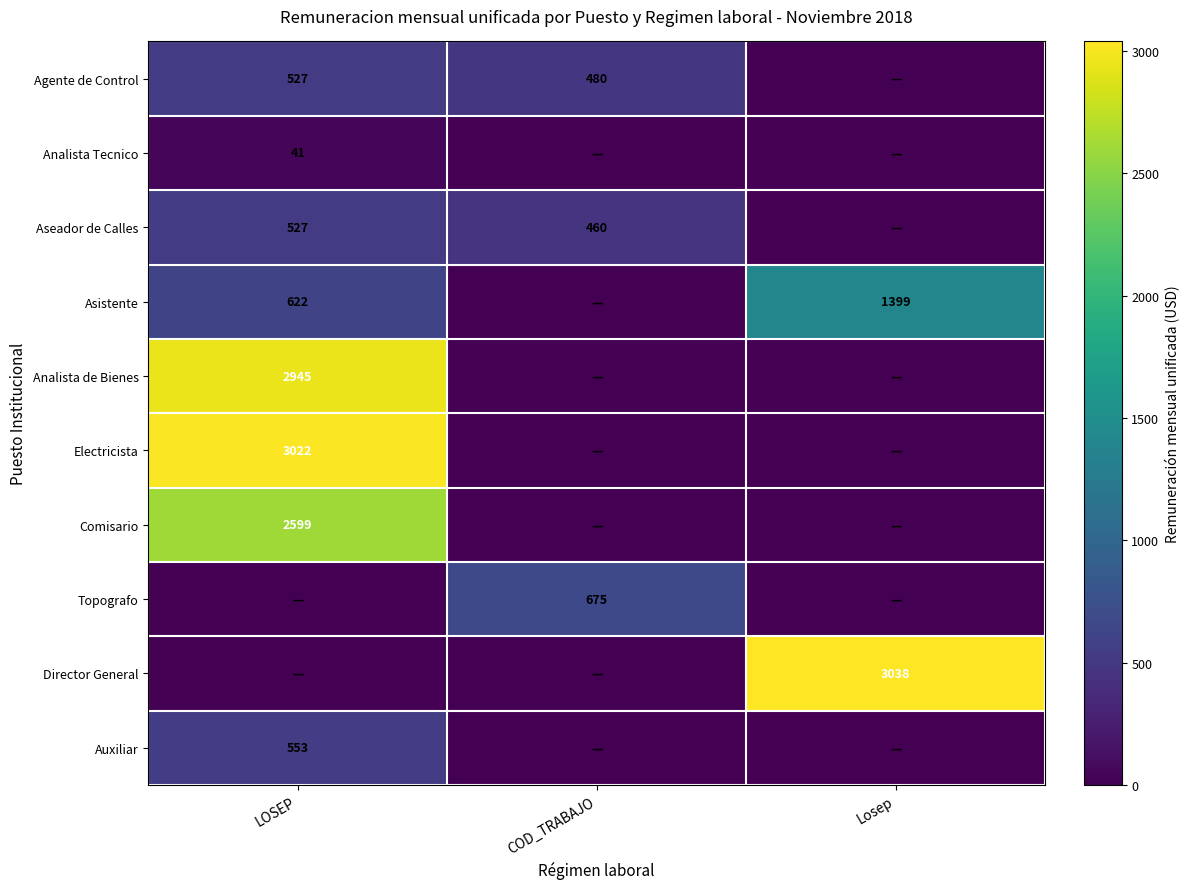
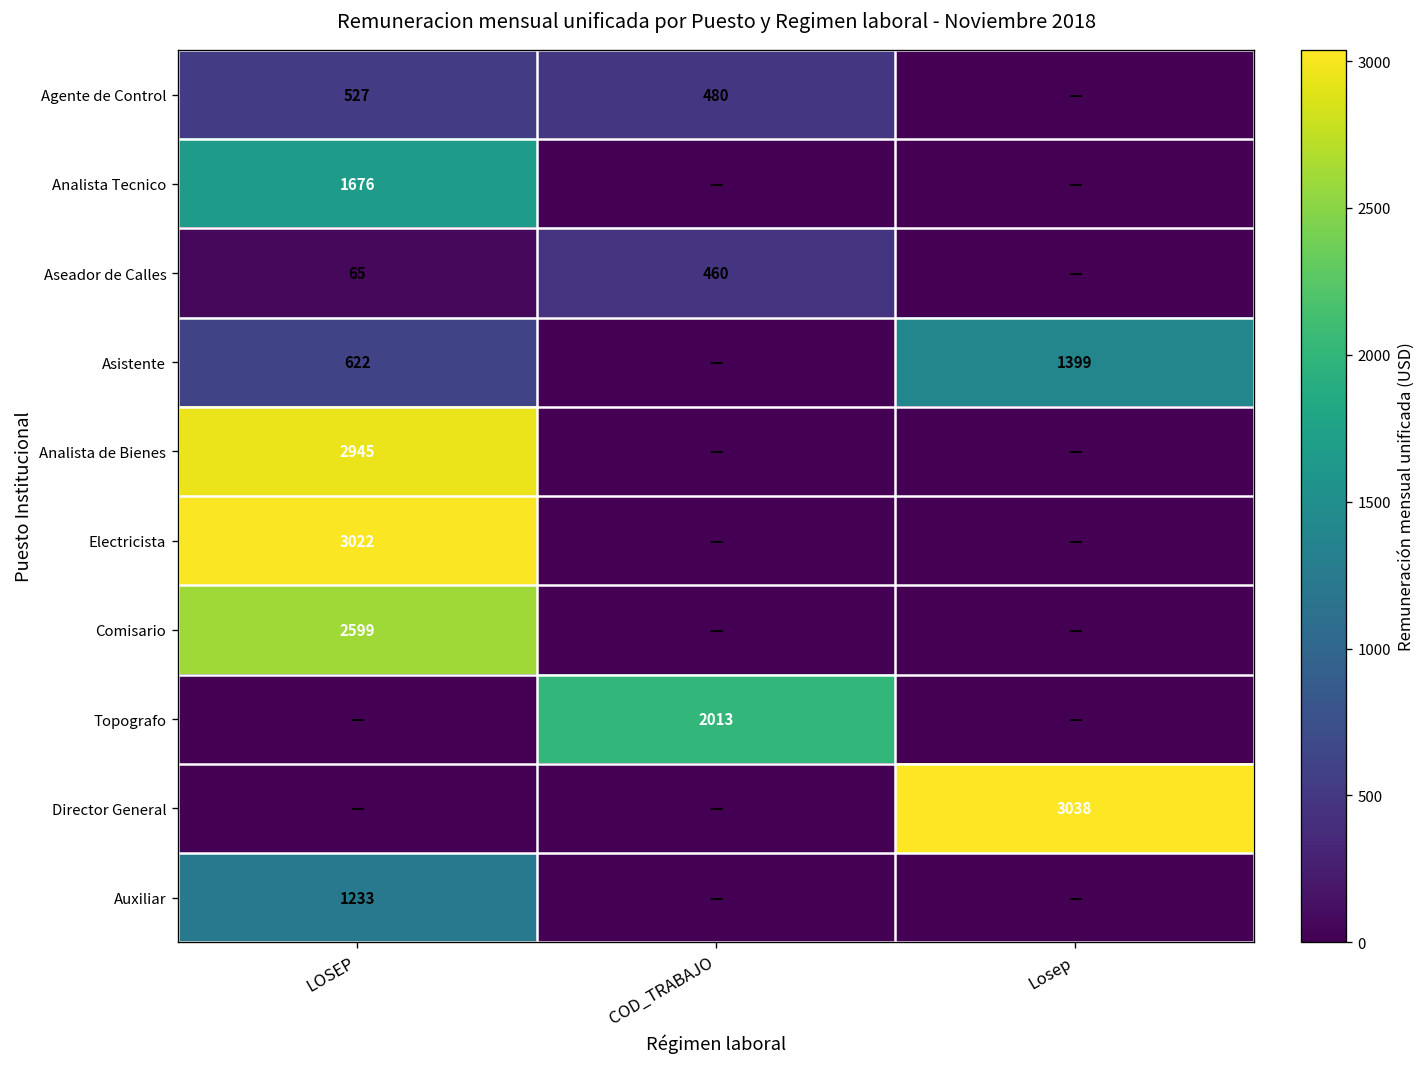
Analista Tecnico, LOSEP: 41 -> 1676
Aseador de Calles, LOSEP: 527 -> 65
Topografo, COD_TRABAJO: 675 -> 2013
Auxiliar, LOSEP: 553 -> 1233
